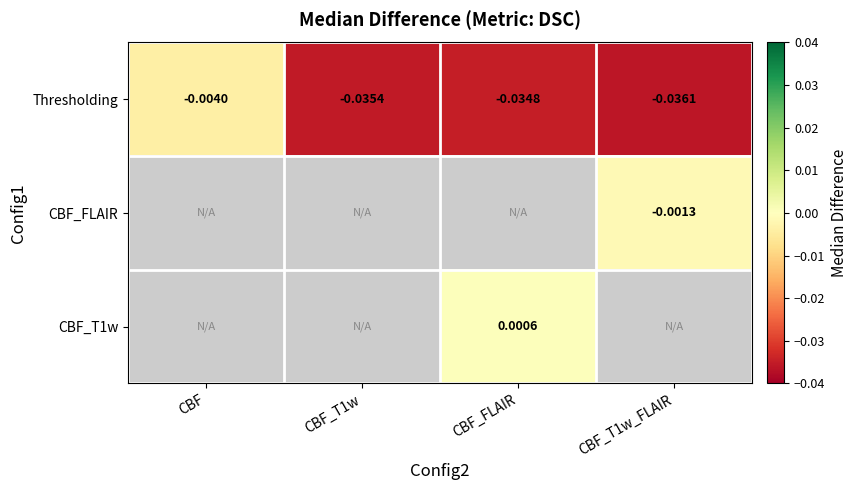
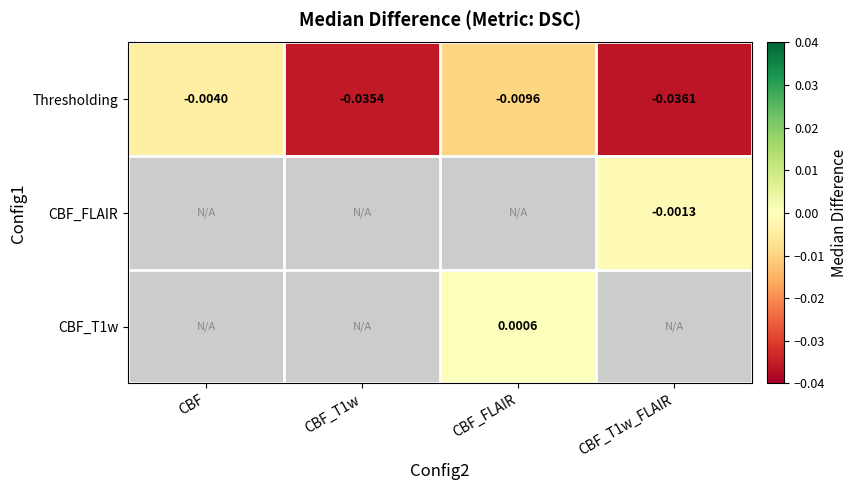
Thresholding, CBF_FLAIR: -0.0348 -> -0.0096
